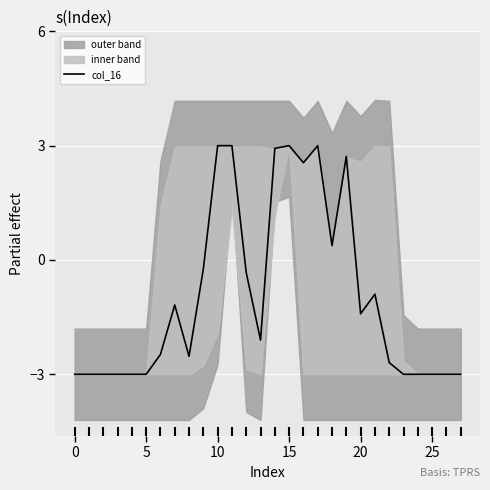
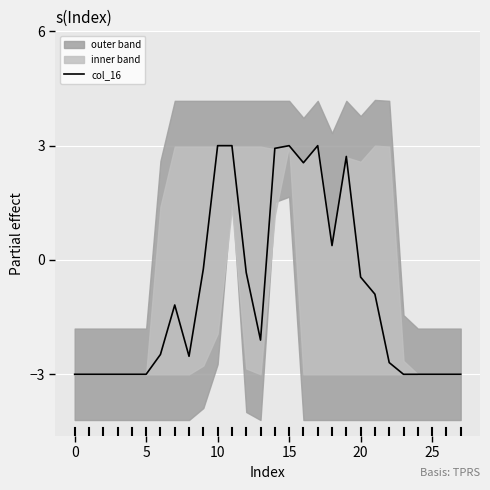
col_16, 20: -1.4 -> -0.4
